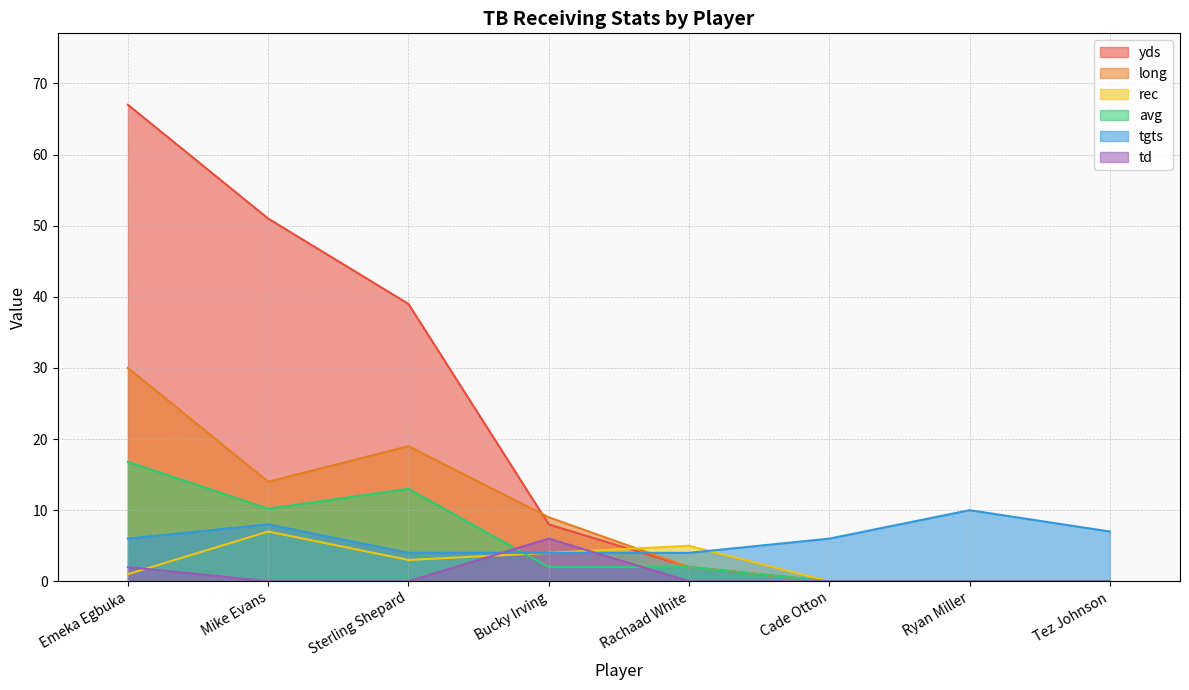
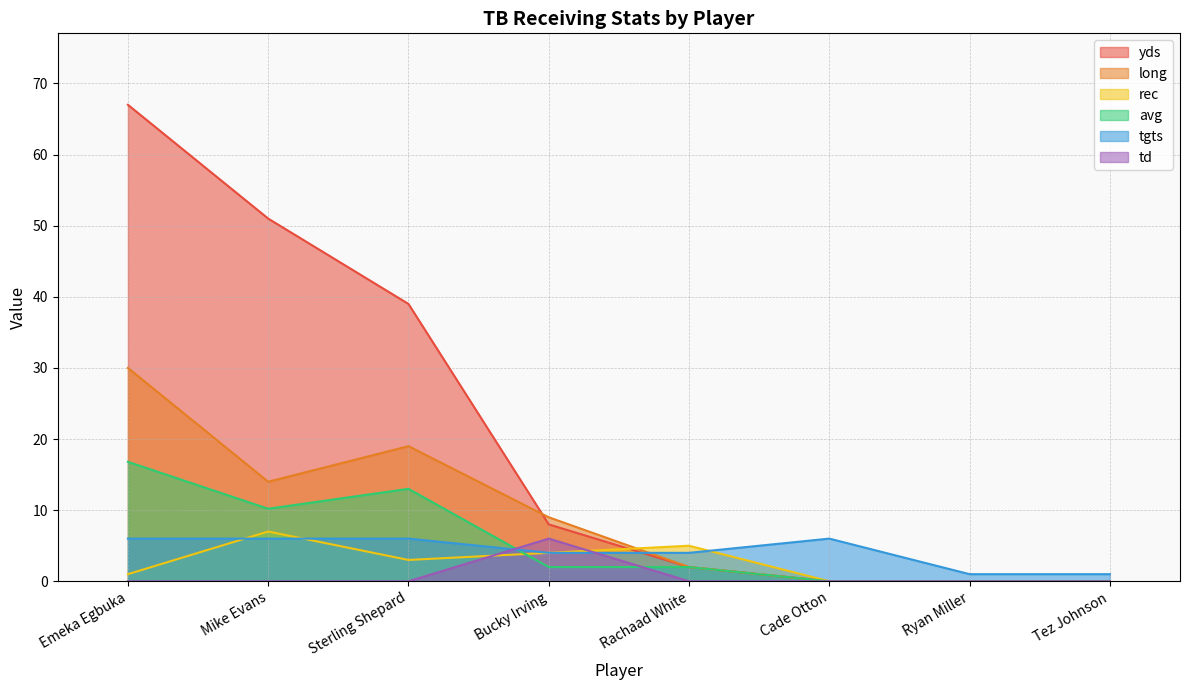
td, Emeka Egbuka: 2 -> 0
tgts, Mike Evans: 8 -> 6
tgts, Sterling Shepard: 4 -> 6
tgts, Ryan Miller: 10 -> 1
tgts, Tez Johnson: 7 -> 1
